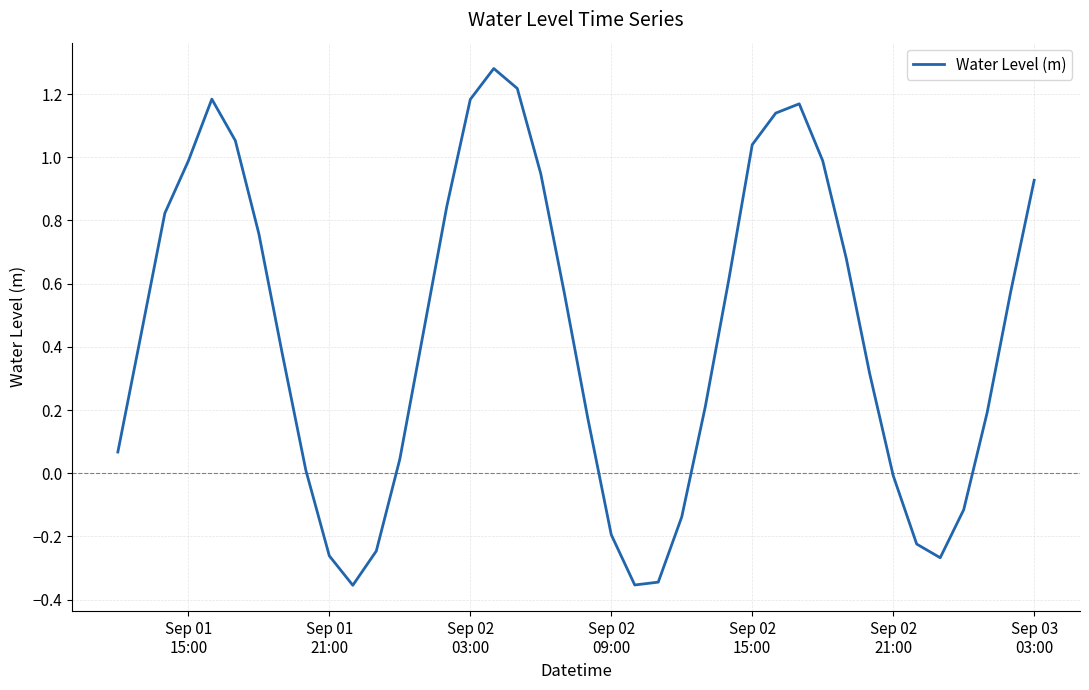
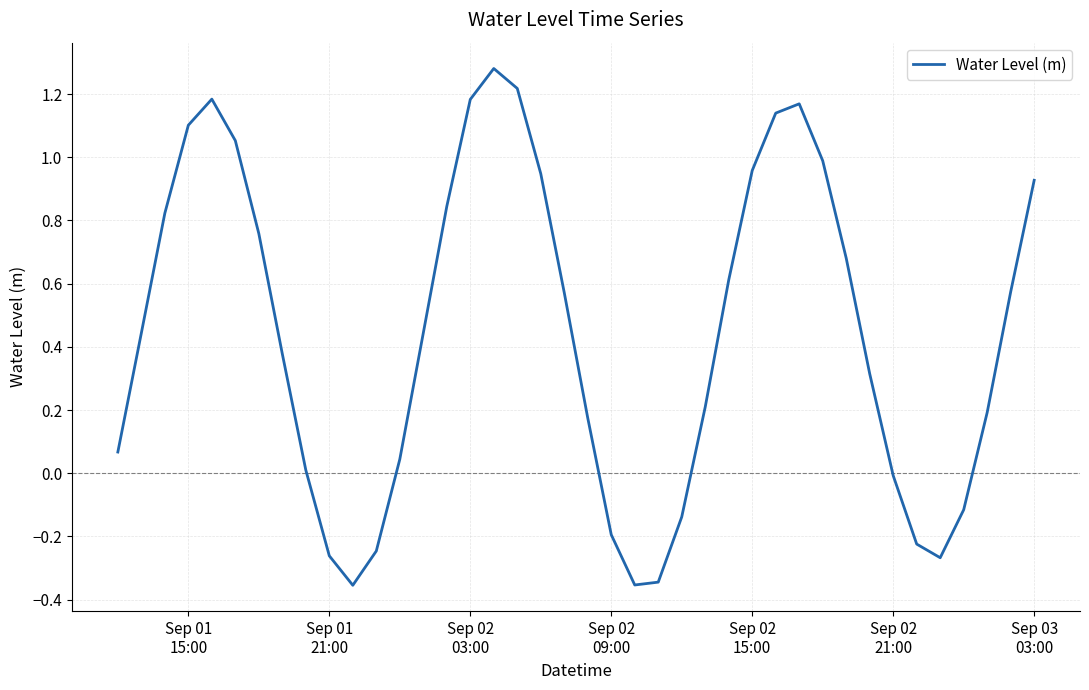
Sep 01 15:00: 0.99 -> 1.10
Sep 02 15:00: 1.04 -> 0.96
